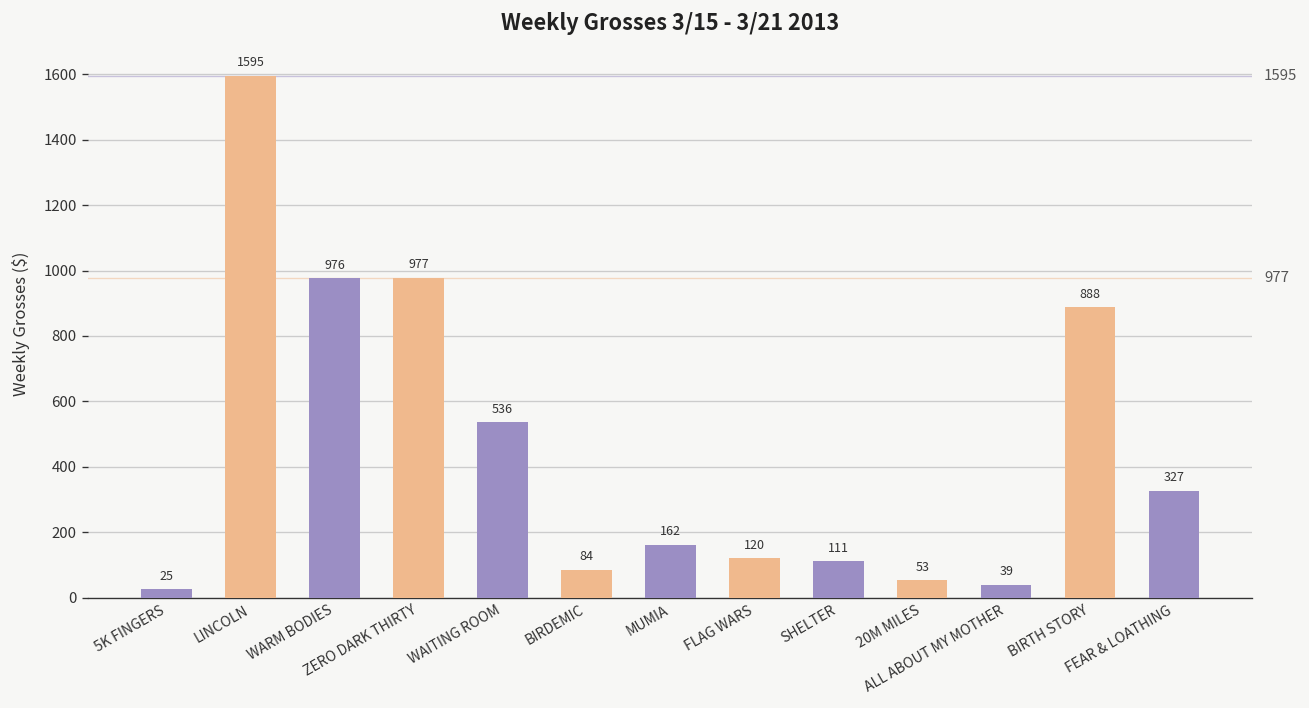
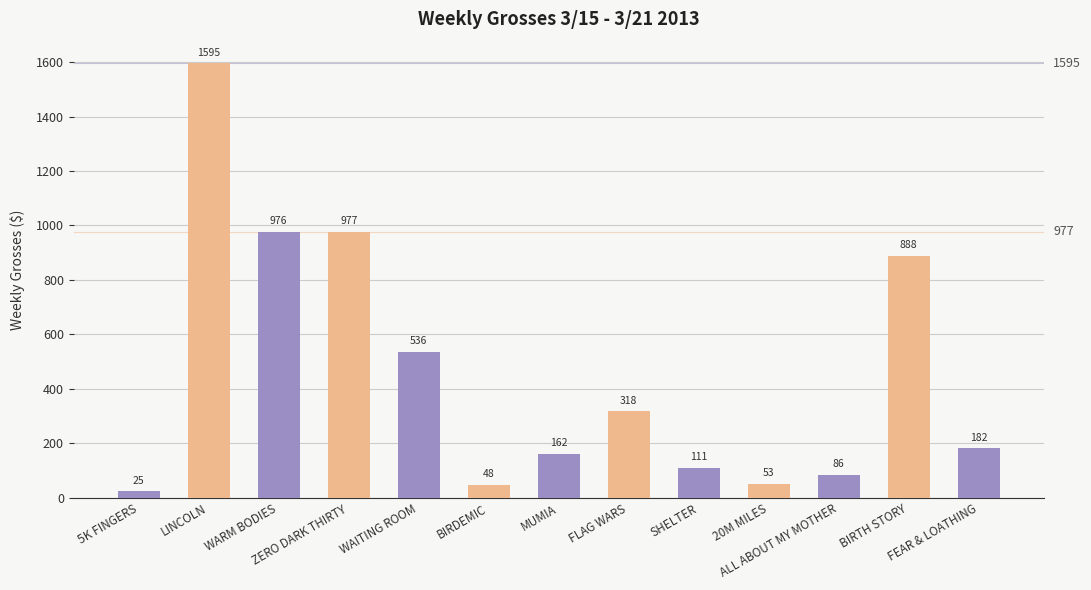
BIRDEMIC: 84 -> 48
FLAG WARS: 120 -> 318
ALL ABOUT MY MOTHER: 39 -> 86
FEAR & LOATHING: 327 -> 182
